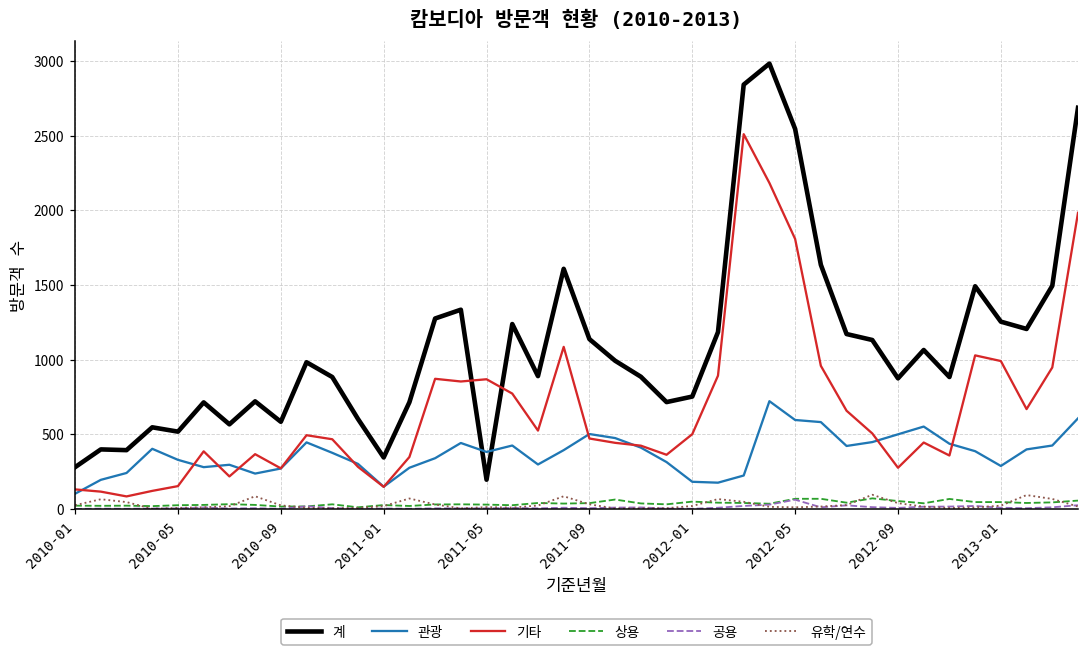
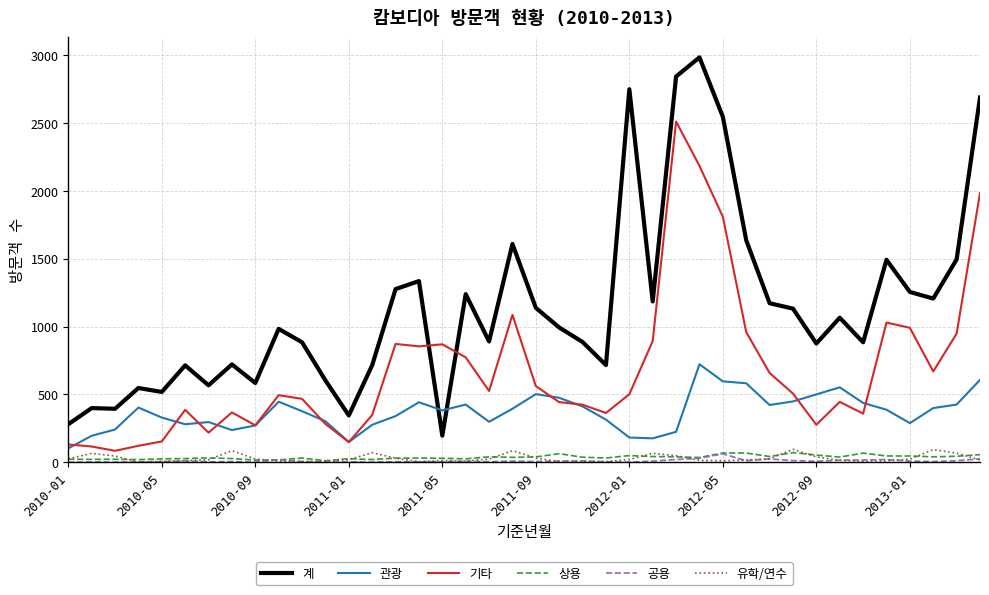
기타, 2011-09: 470 -> 560
계, 2012-01: 750 -> 2750
